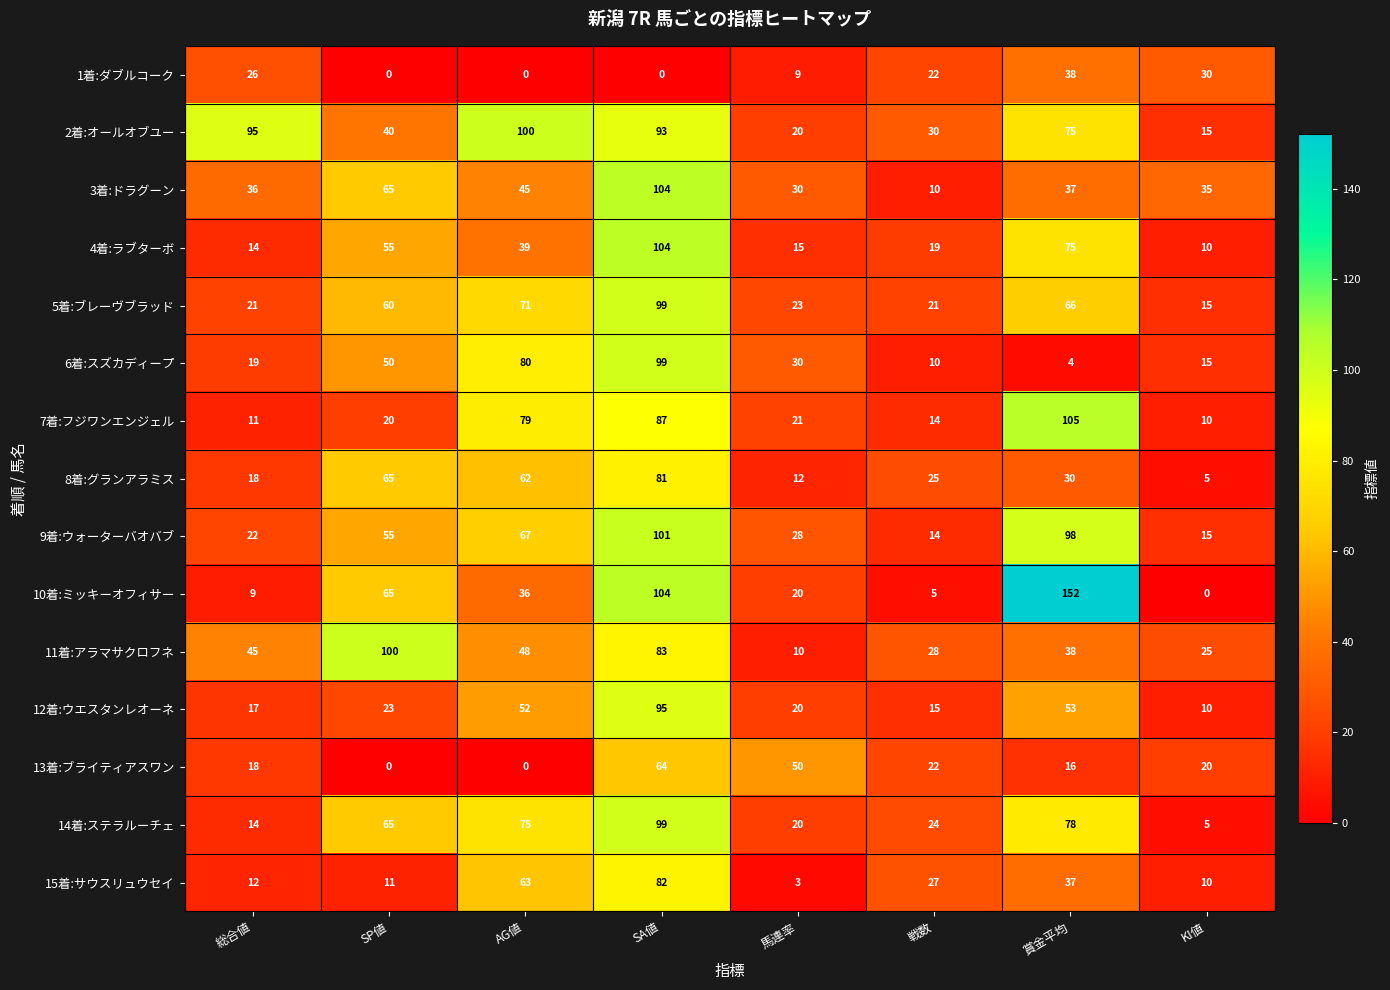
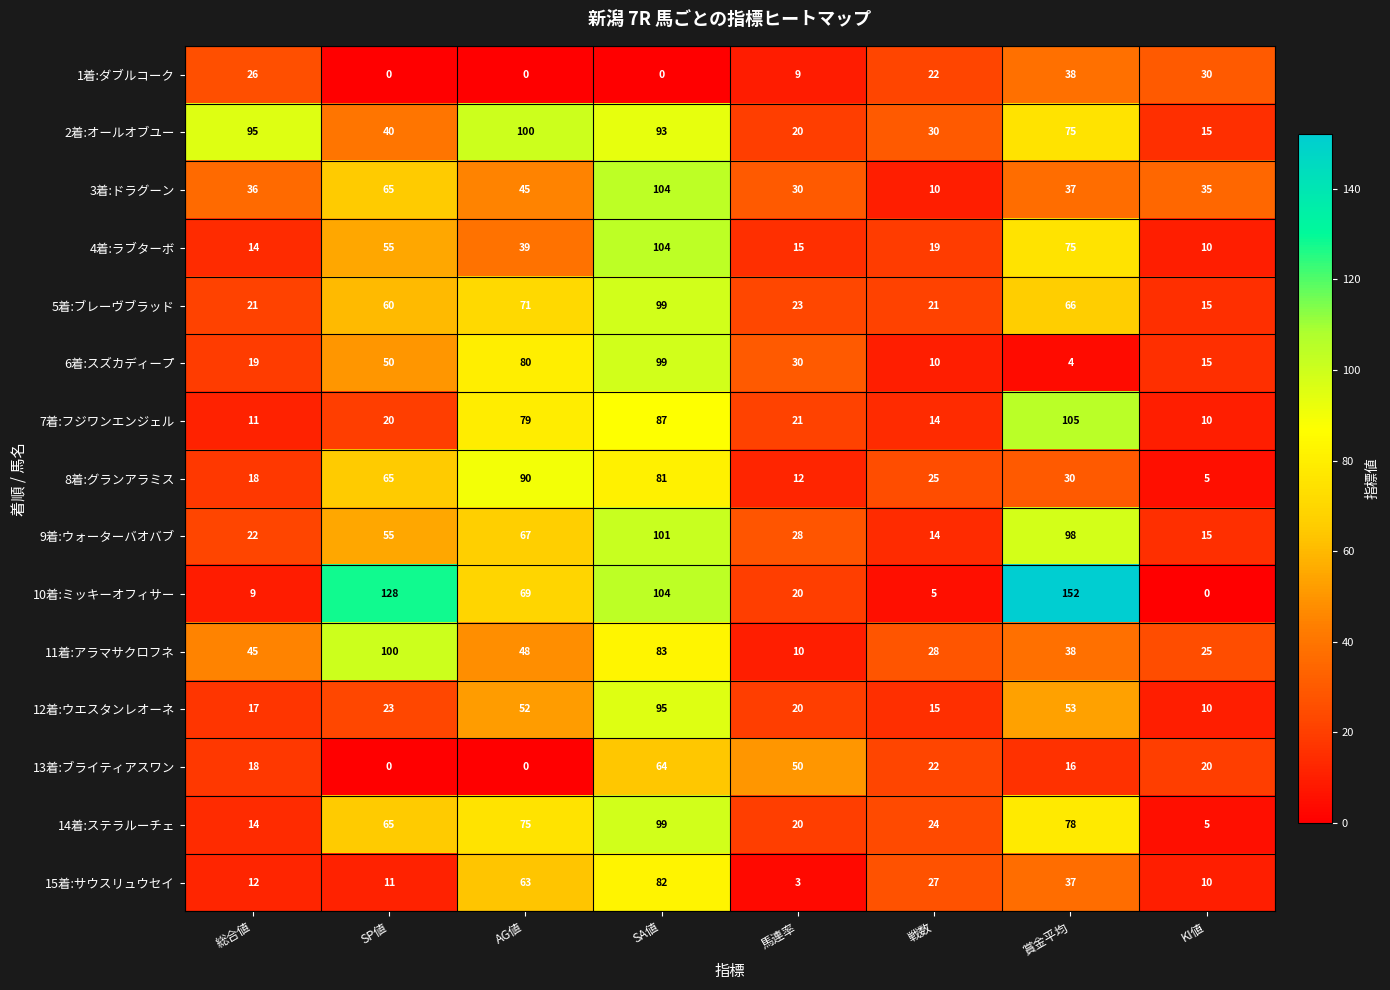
8着:グランアラミス, AG値: 62 -> 90
10着:ミッキーオフィサー, SP値: 65 -> 128
10着:ミッキーオフィサー, AG値: 36 -> 69
